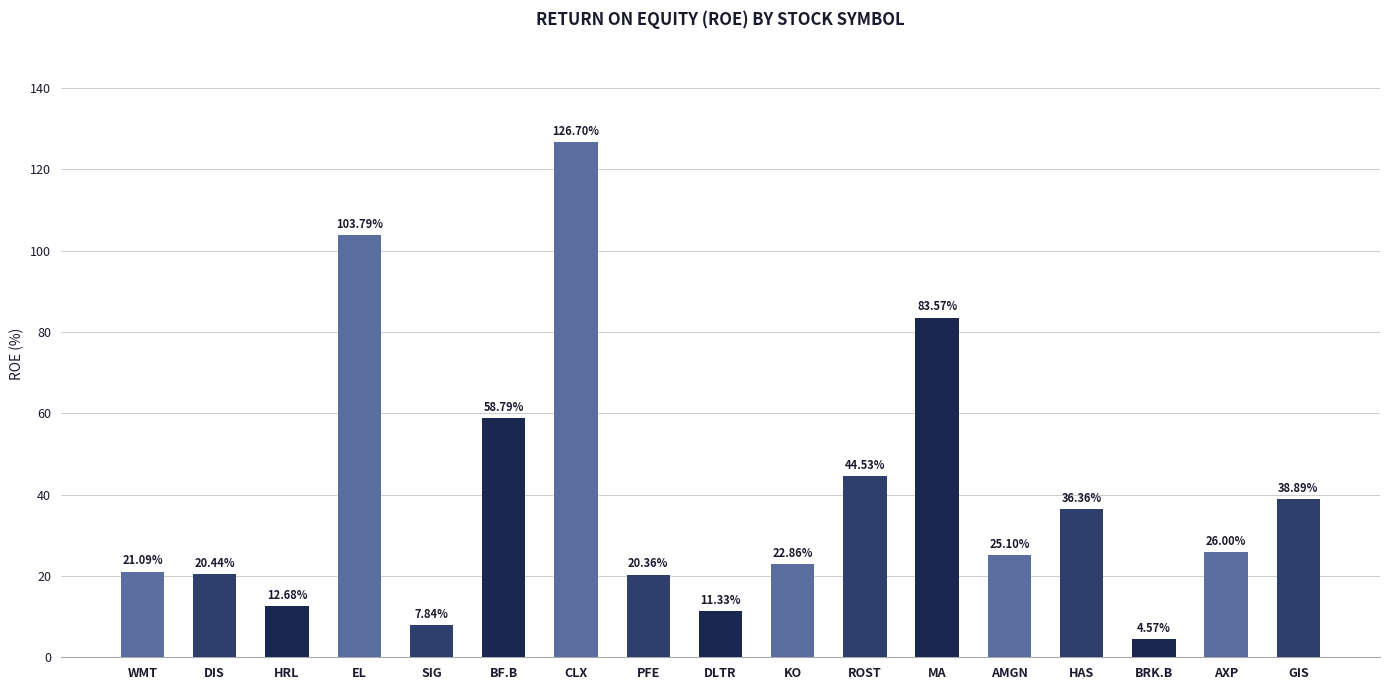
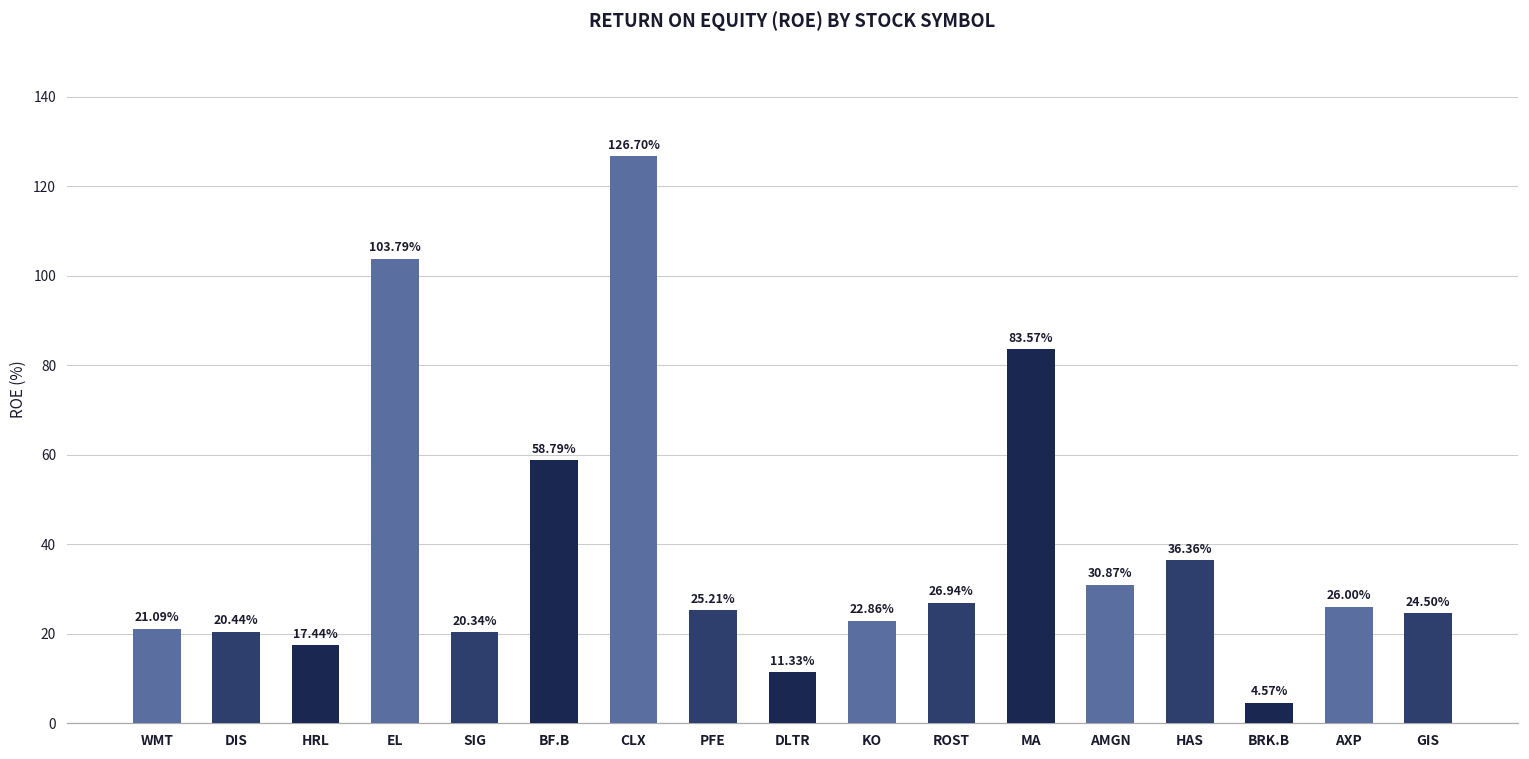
HRL: 12.68% -> 17.44%
SIG: 7.84% -> 20.34%
PFE: 20.36% -> 25.21%
ROST: 44.53% -> 26.94%
AMGN: 25.10% -> 30.87%
GIS: 38.89% -> 24.50%
